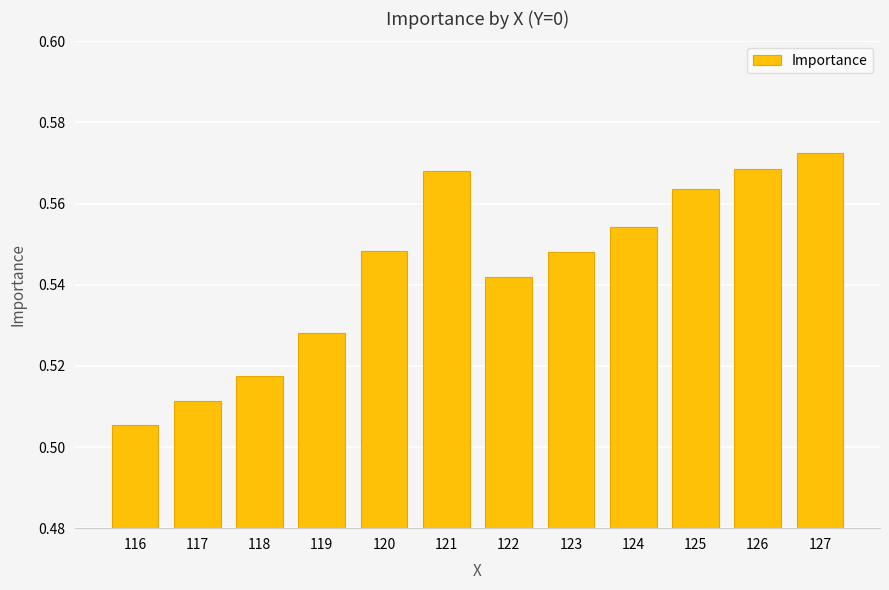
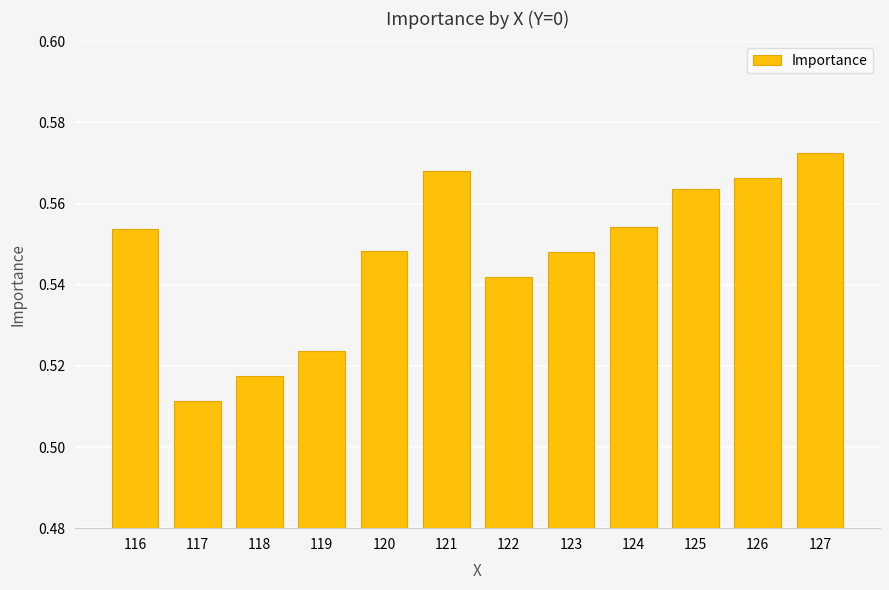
116: 0.505 -> 0.554
119: 0.528 -> 0.524
126: 0.569 -> 0.566
